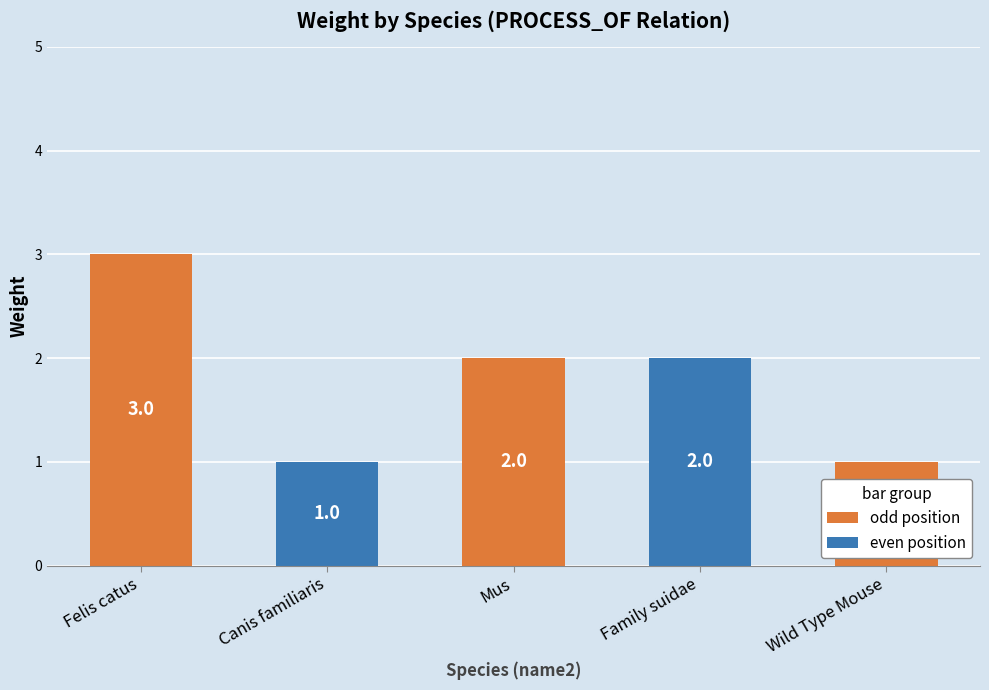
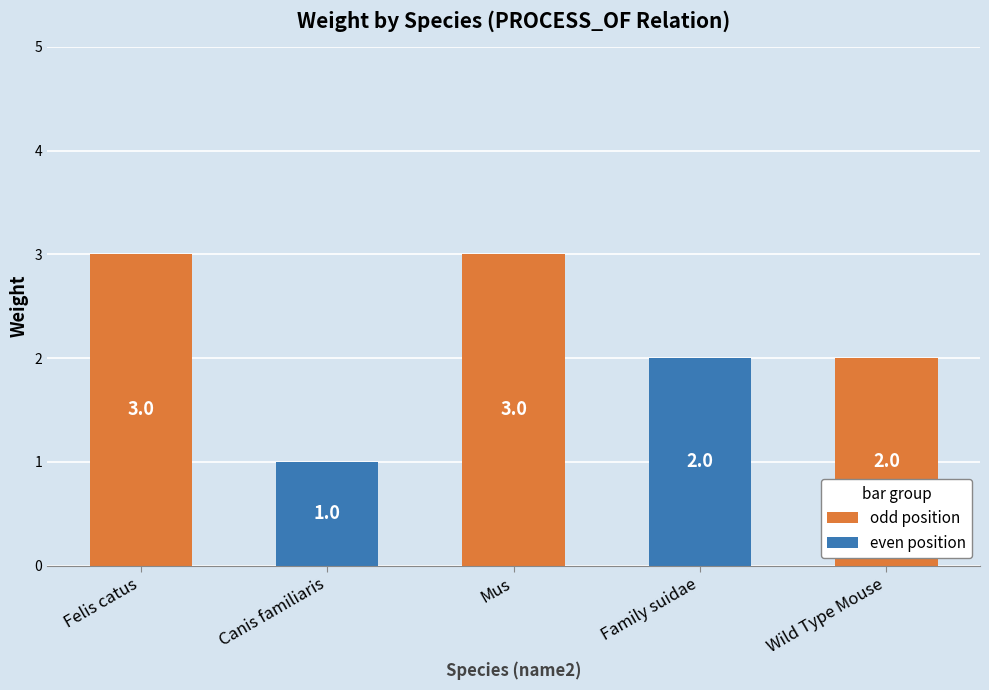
Mus: 2.0 -> 3.0
Wild Type Mouse: 1 -> 2
